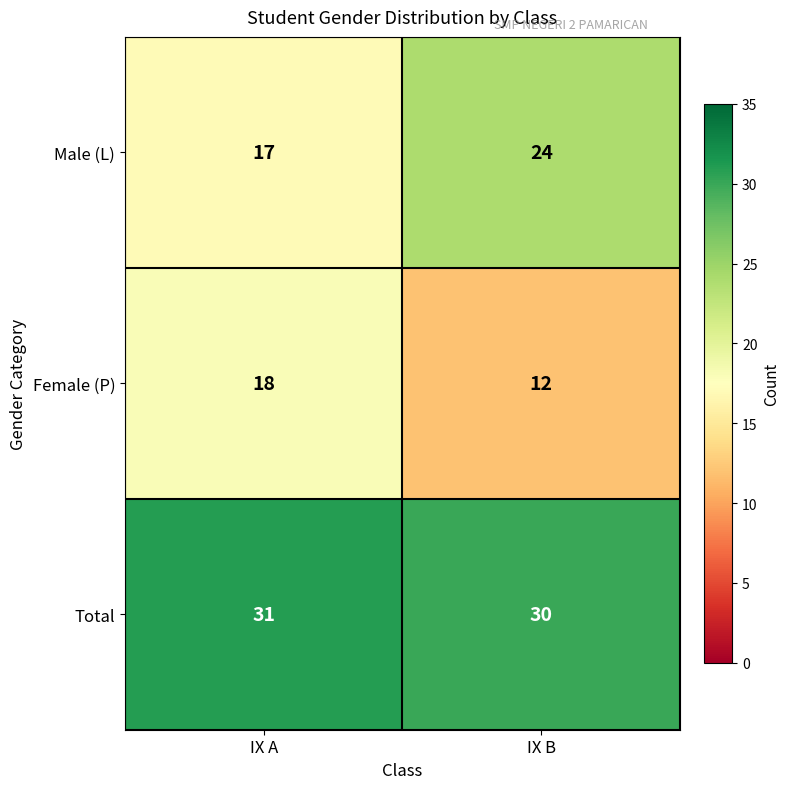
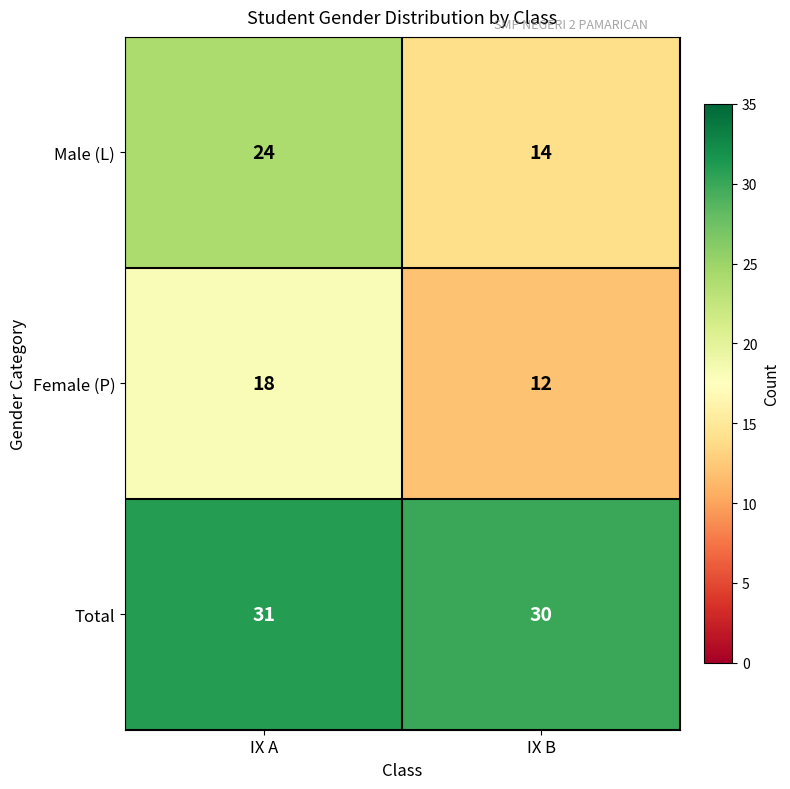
Male (L), IX A: 17 -> 24
Male (L), IX B: 24 -> 14
